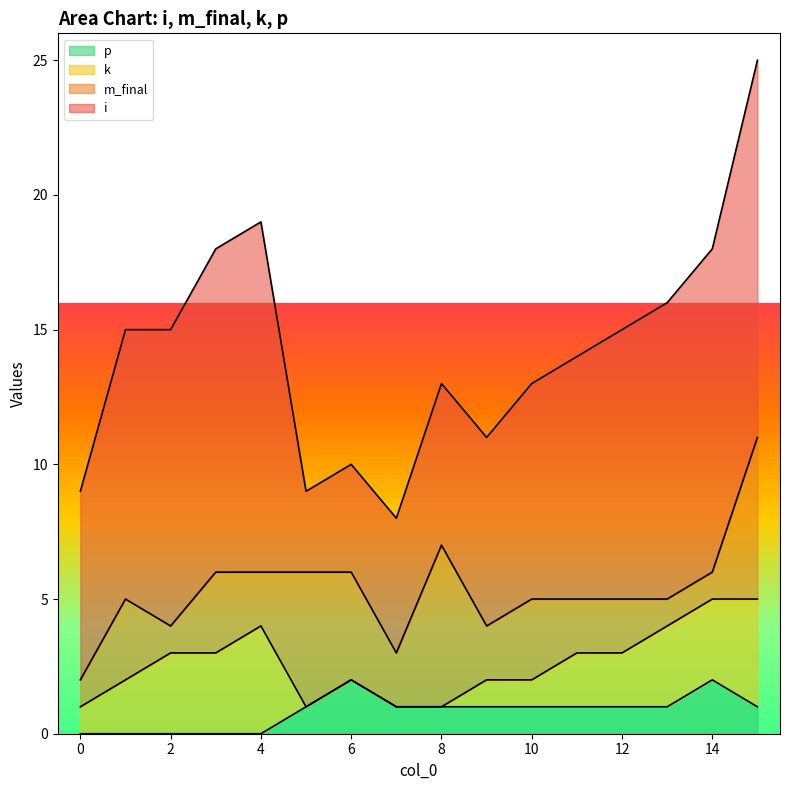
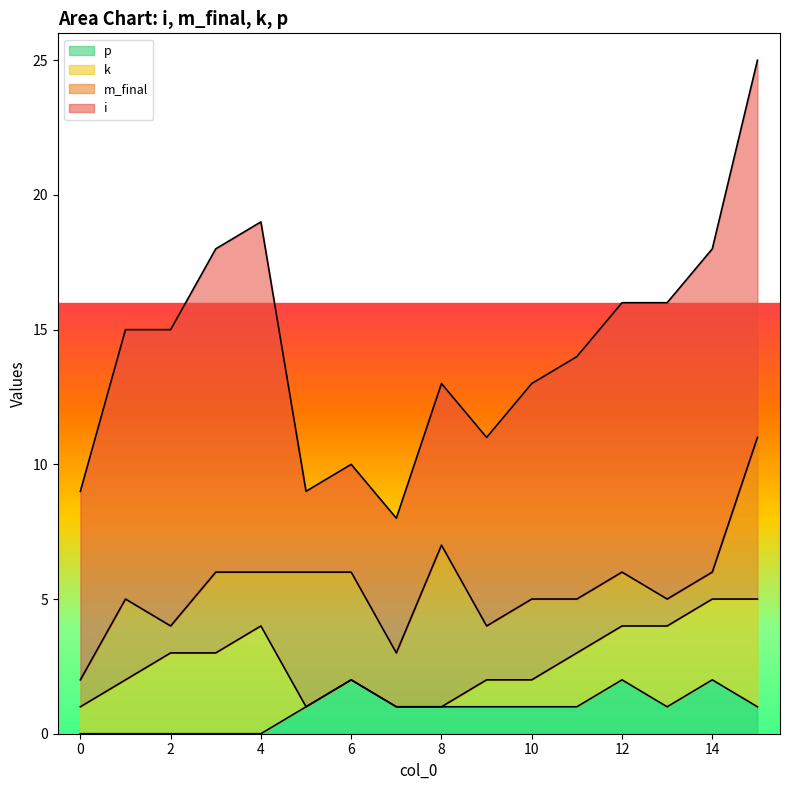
p, 12: 1 -> 2
